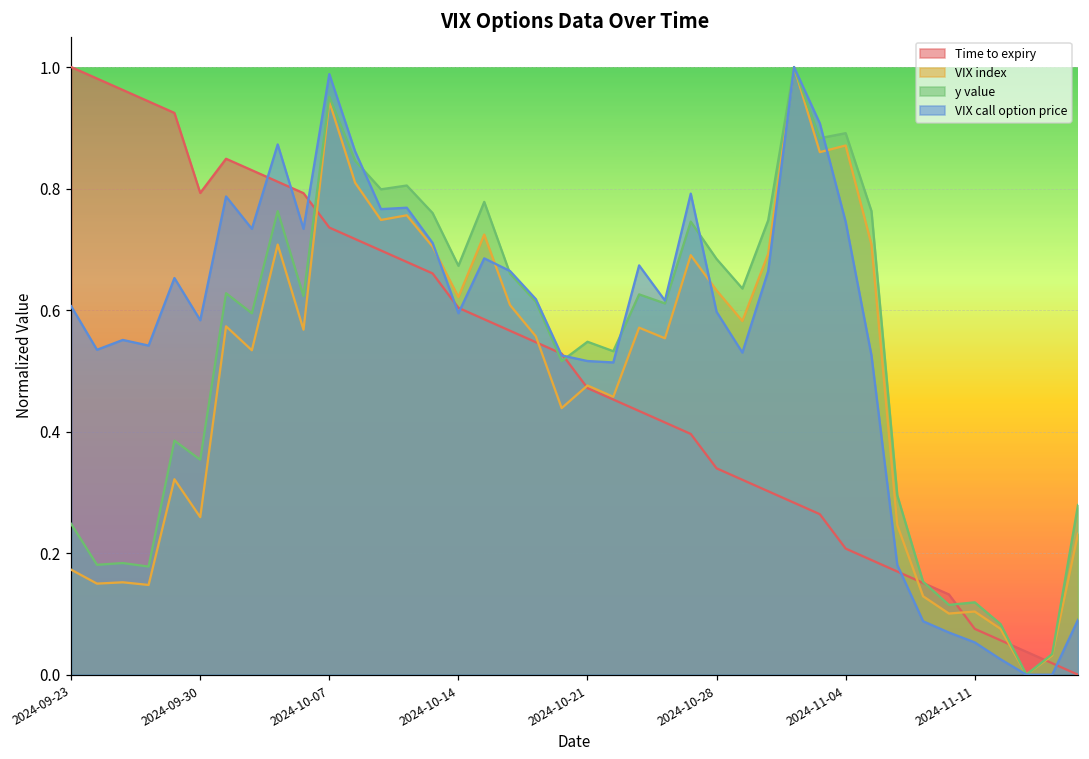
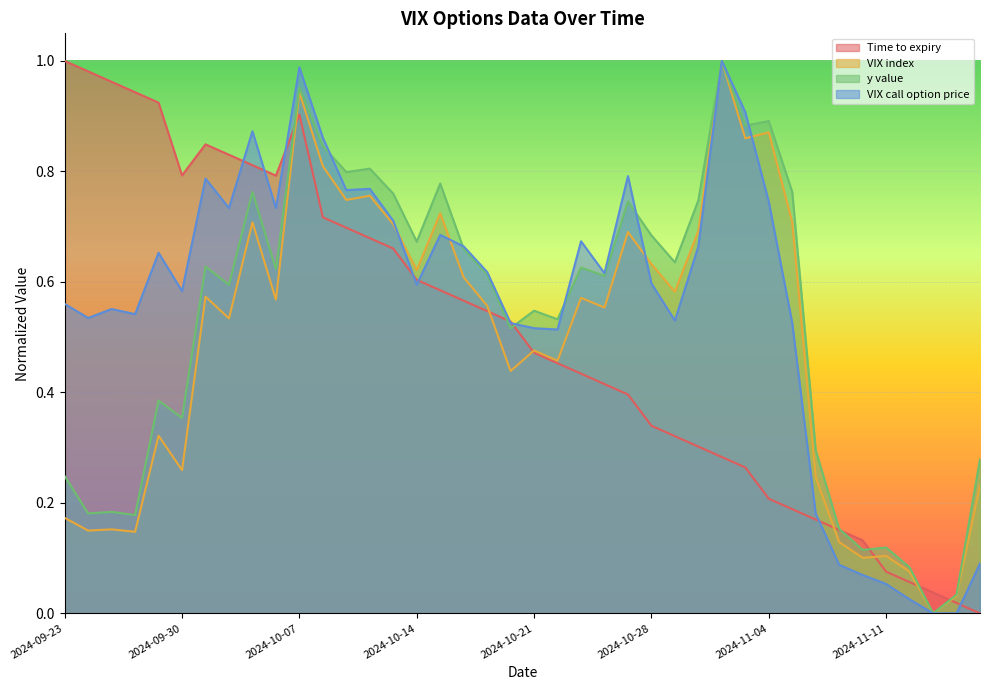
VIX call option price, 2024-09-23: 0.61 -> 0.56
Time to expiry, 2024-10-07: 0.74 -> 0.90
